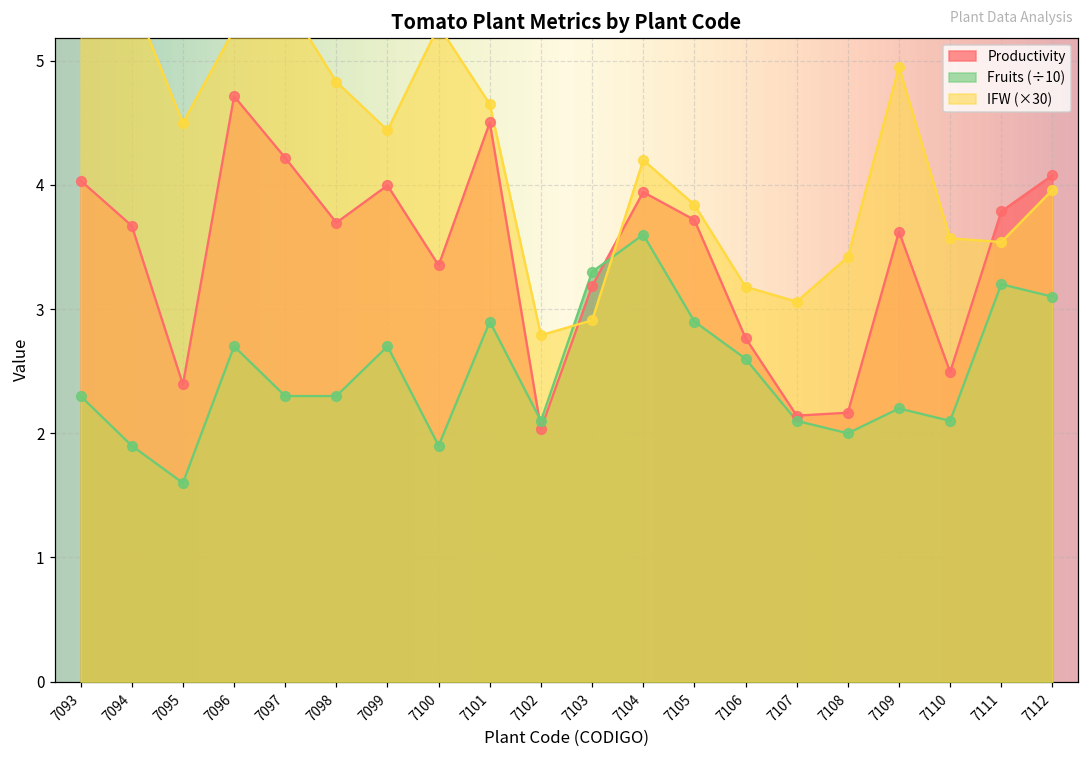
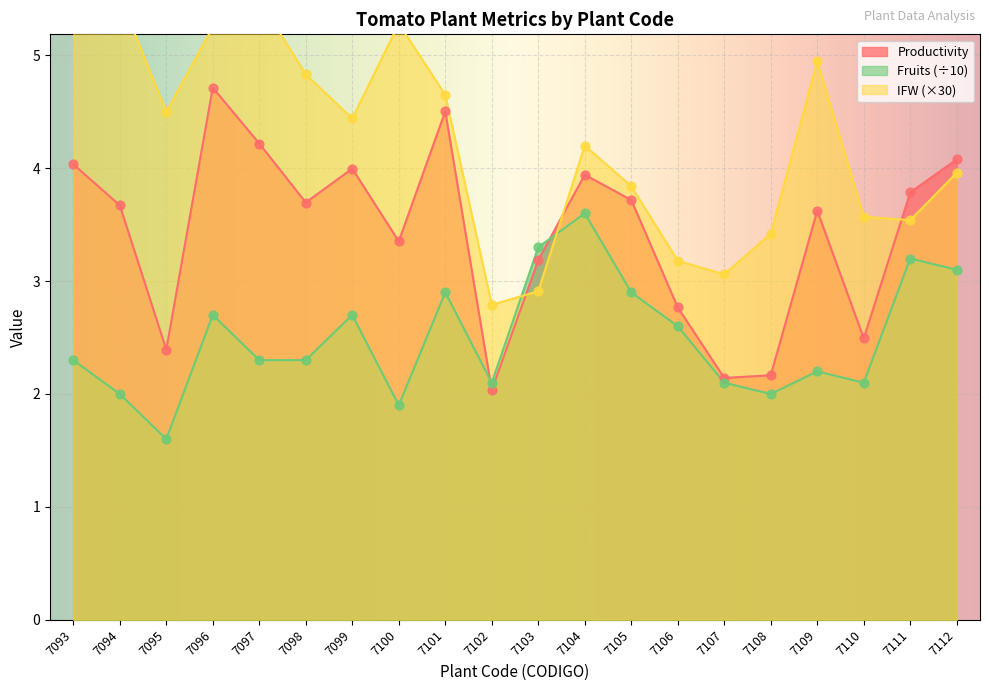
Fruits (÷10), 7094: 1.90 -> 2.00
